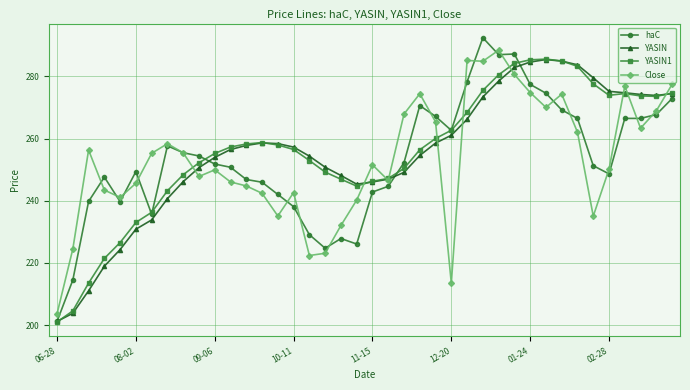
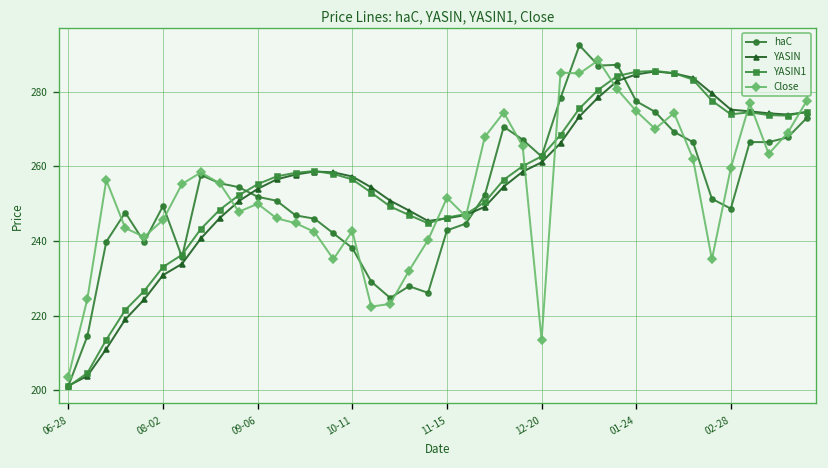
Close, 02-28: 250 -> 260
